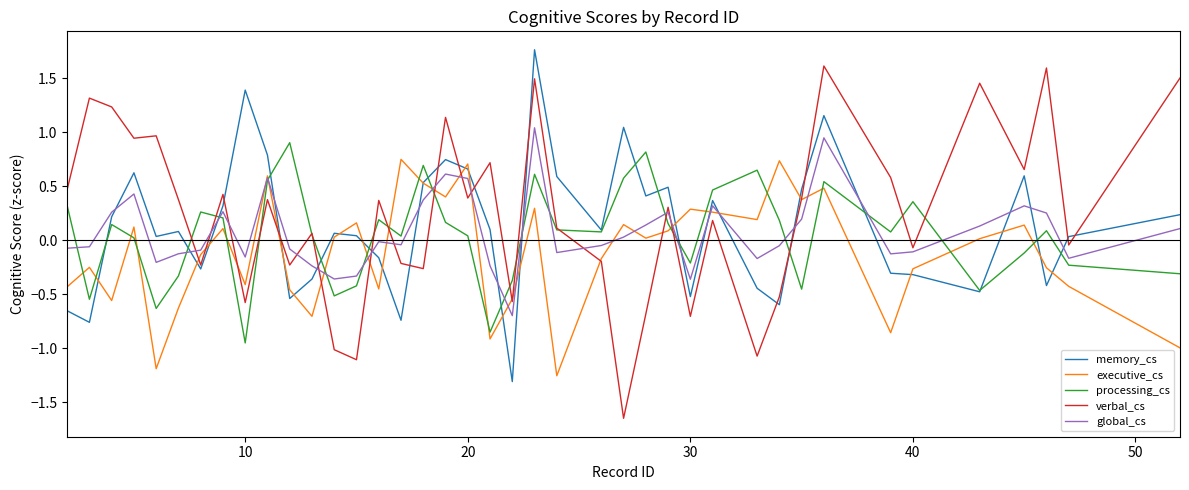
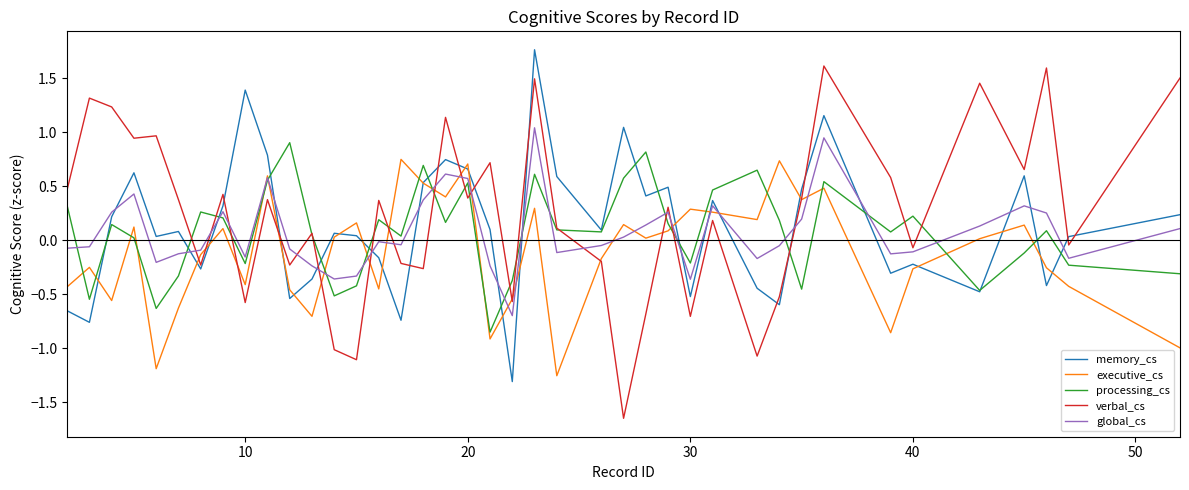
processing_cs, 10: -0.95 -> -0.22
processing_cs, 20: 0.04 -> 0.53
memory_cs, 40: -0.32 -> -0.22
processing_cs, 40: 0.36 -> 0.22
